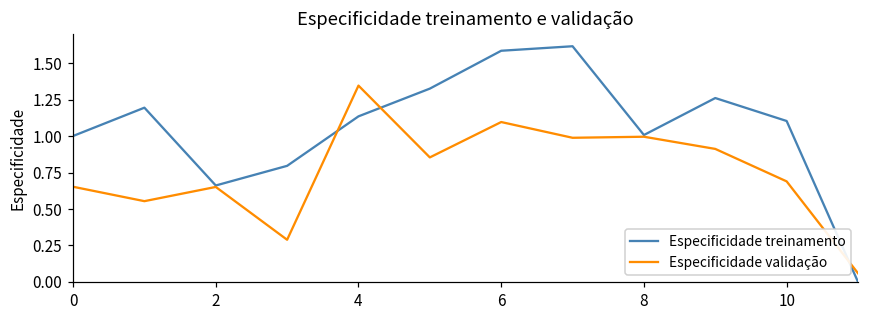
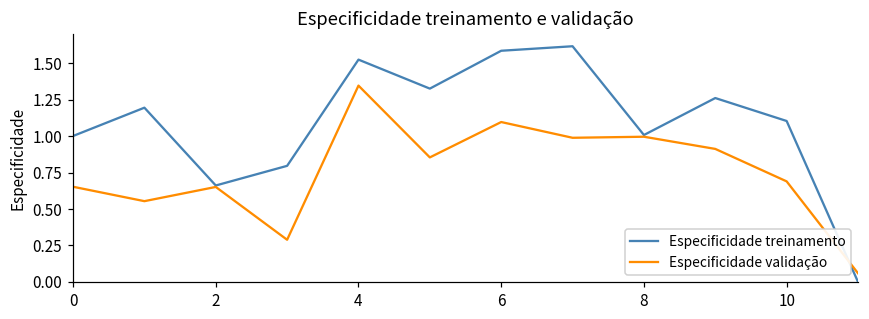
Especificidade treinamento, 4: 1.14 -> 1.53
